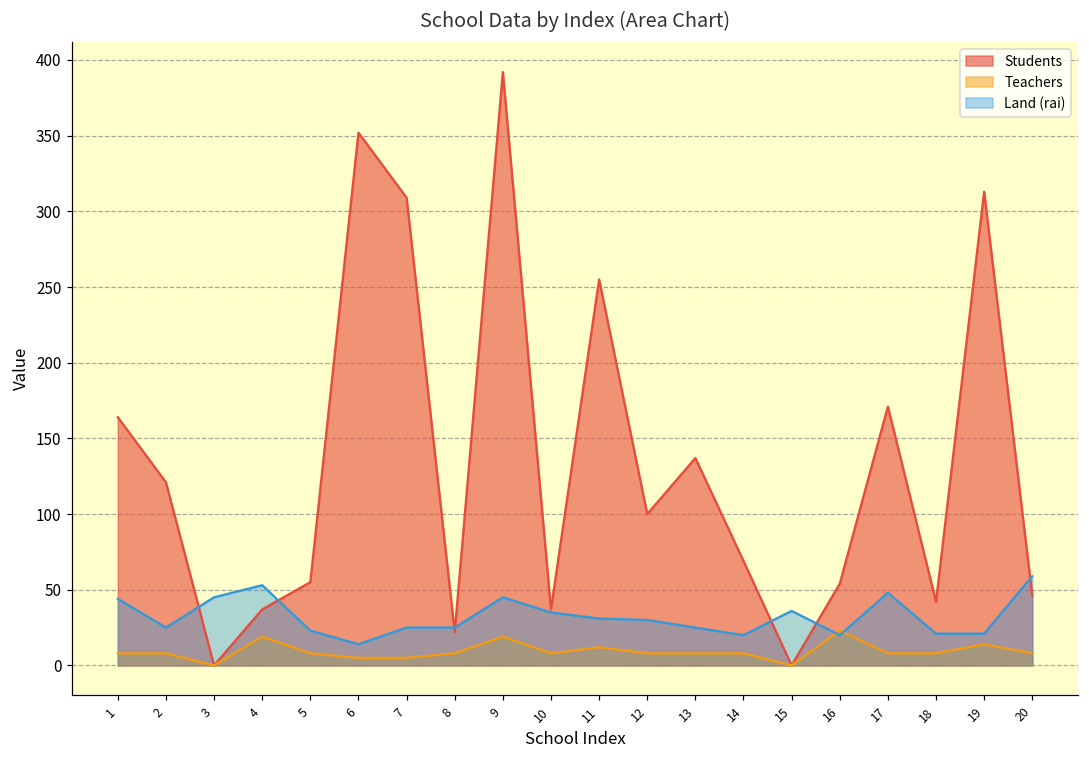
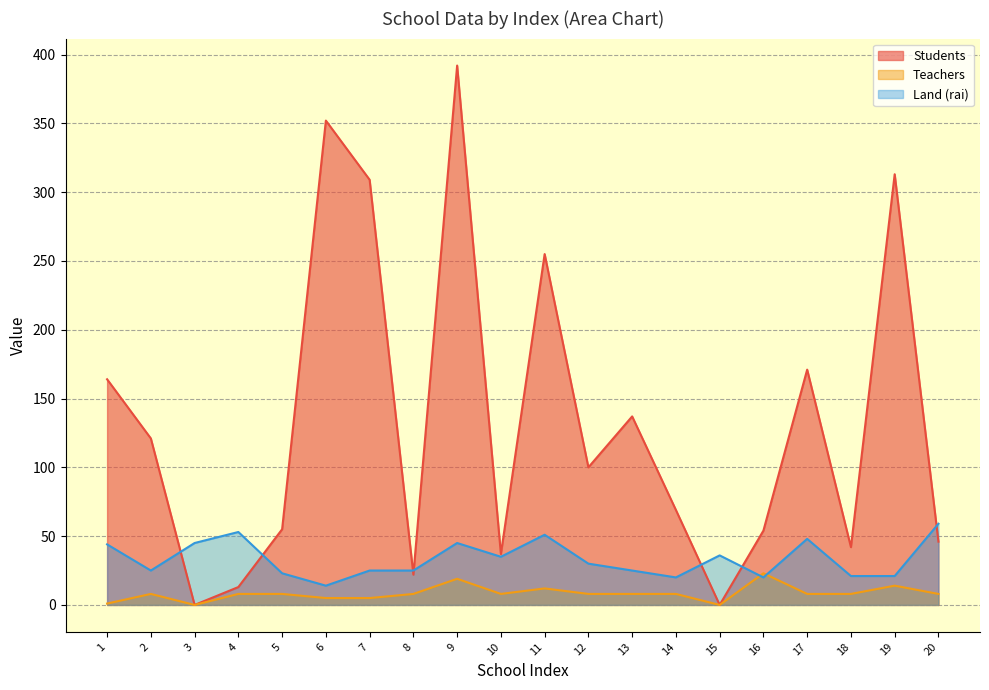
Teachers, 1: 8 -> 1
Students, 4: 37 -> 13
Teachers, 4: 19 -> 8
Land (rai), 11: 31 -> 51
